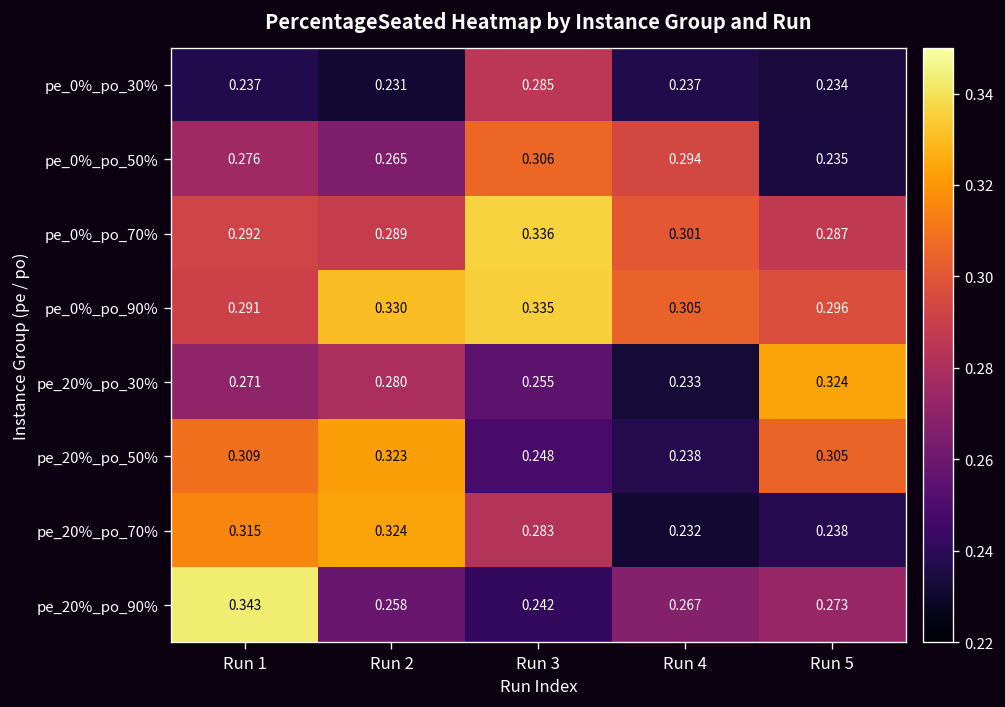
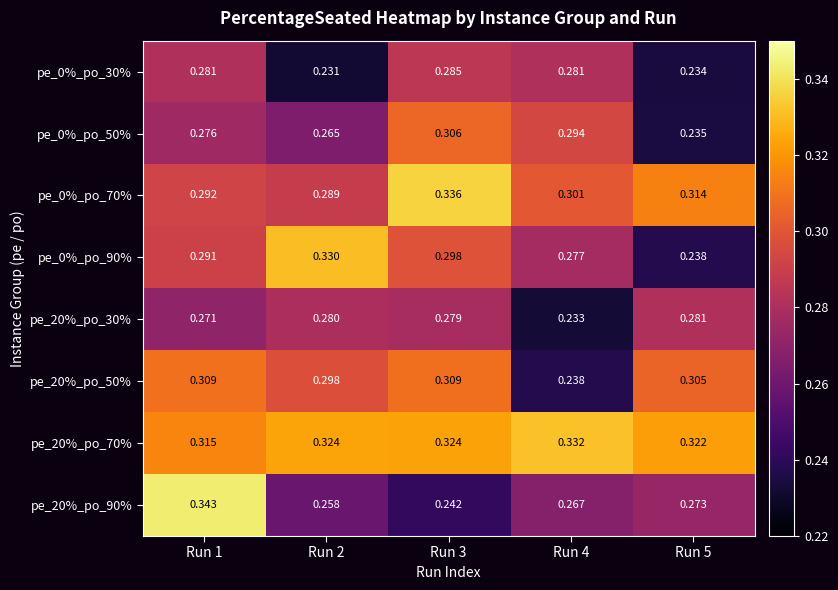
pe_0%_po_30%, Run 1: 0.237 -> 0.281
pe_0%_po_30%, Run 4: 0.237 -> 0.281
pe_0%_po_70%, Run 5: 0.287 -> 0.314
pe_0%_po_90%, Run 3: 0.335 -> 0.298
pe_0%_po_90%, Run 4: 0.305 -> 0.277
pe_0%_po_90%, Run 5: 0.296 -> 0.238
pe_20%_po_30%, Run 3: 0.255 -> 0.279
pe_20%_po_30%, Run 5: 0.324 -> 0.281
pe_20%_po_50%, Run 2: 0.323 -> 0.298
pe_20%_po_50%, Run 3: 0.248 -> 0.309
pe_20%_po_70%, Run 3: 0.283 -> 0.324
pe_20%_po_70%, Run 4: 0.232 -> 0.332
pe_20%_po_70%, Run 5: 0.238 -> 0.322
